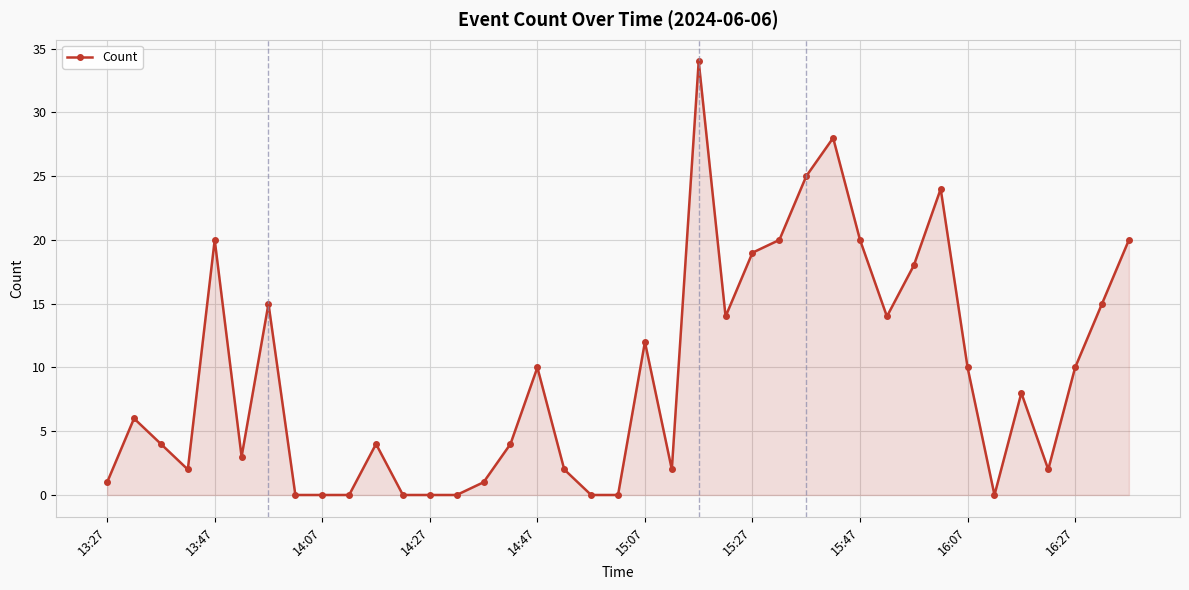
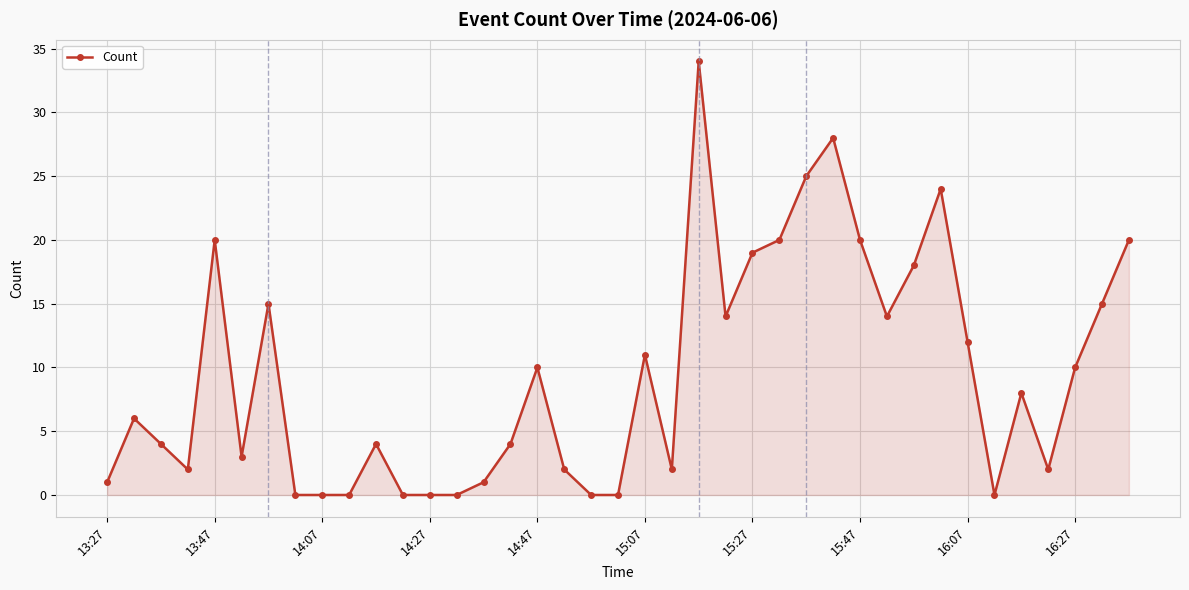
15:07: 12 -> 11
16:07: 10 -> 12
